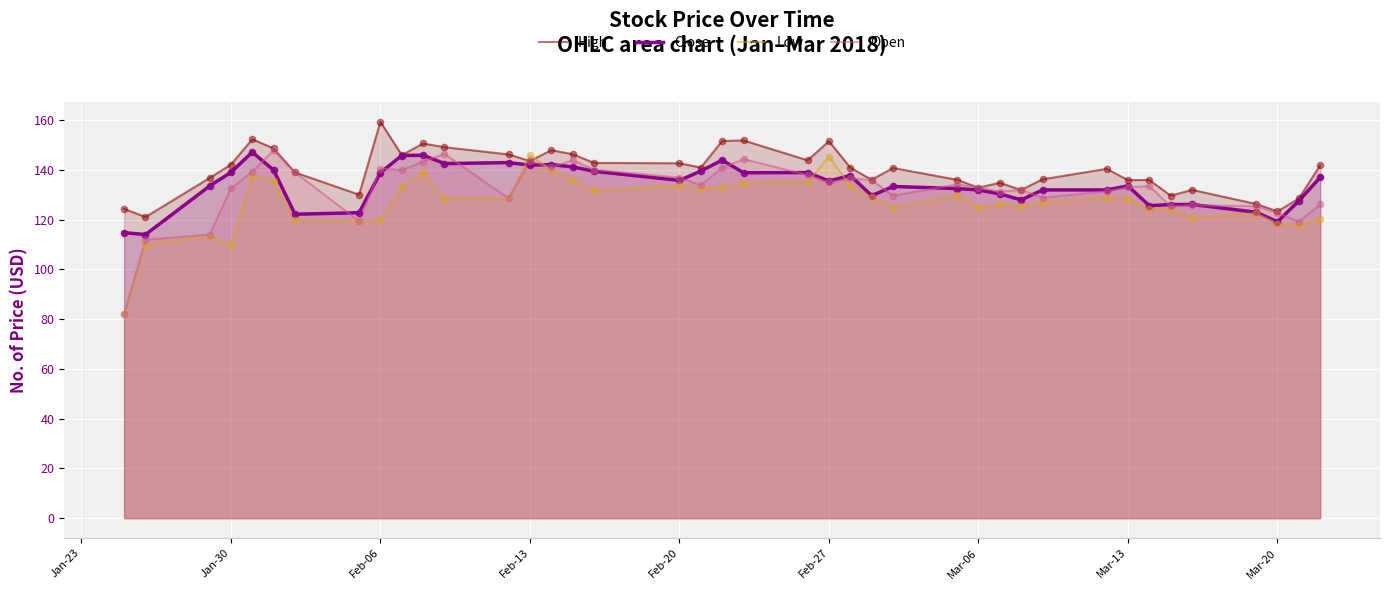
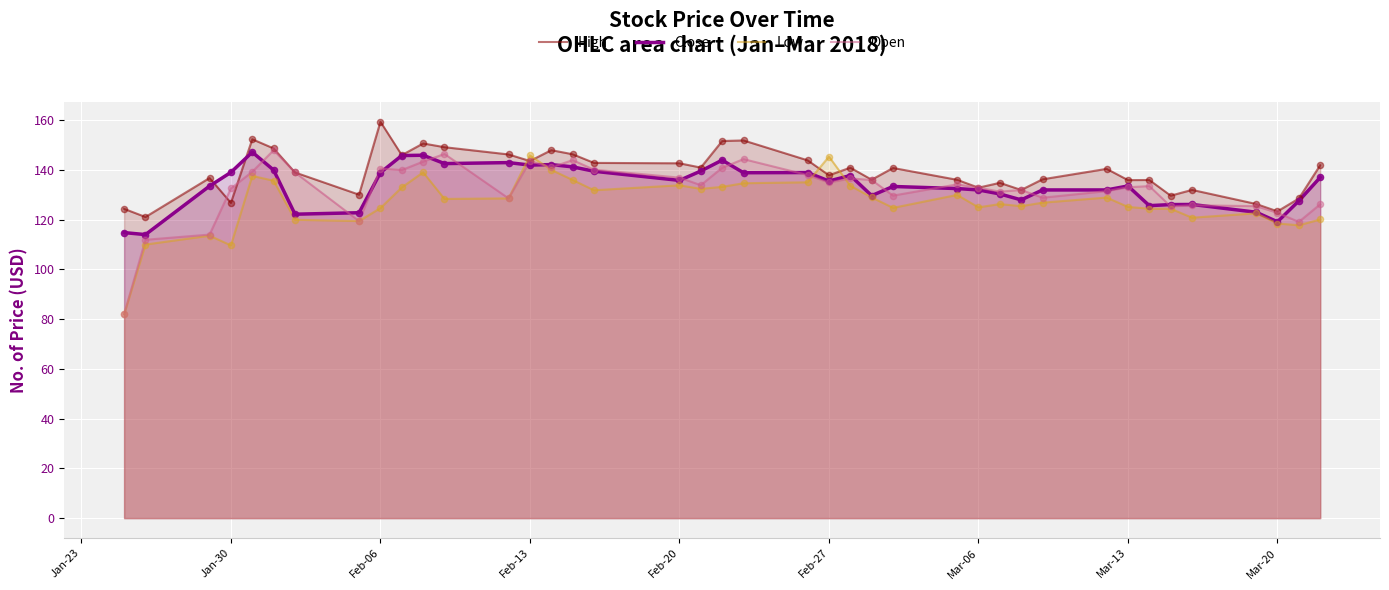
High, Jan-30: 142 -> 127
Low, Feb-06: 120 -> 125
High, Feb-27: 152 -> 138
Low, Mar-13: 128 -> 125
